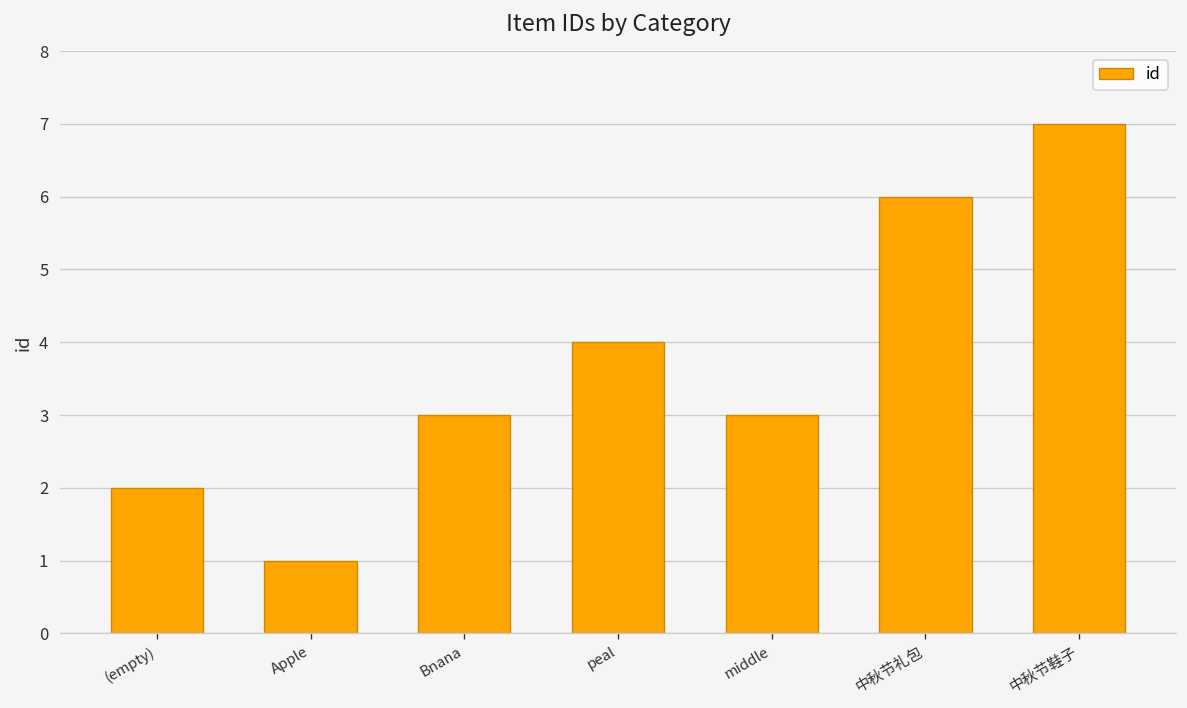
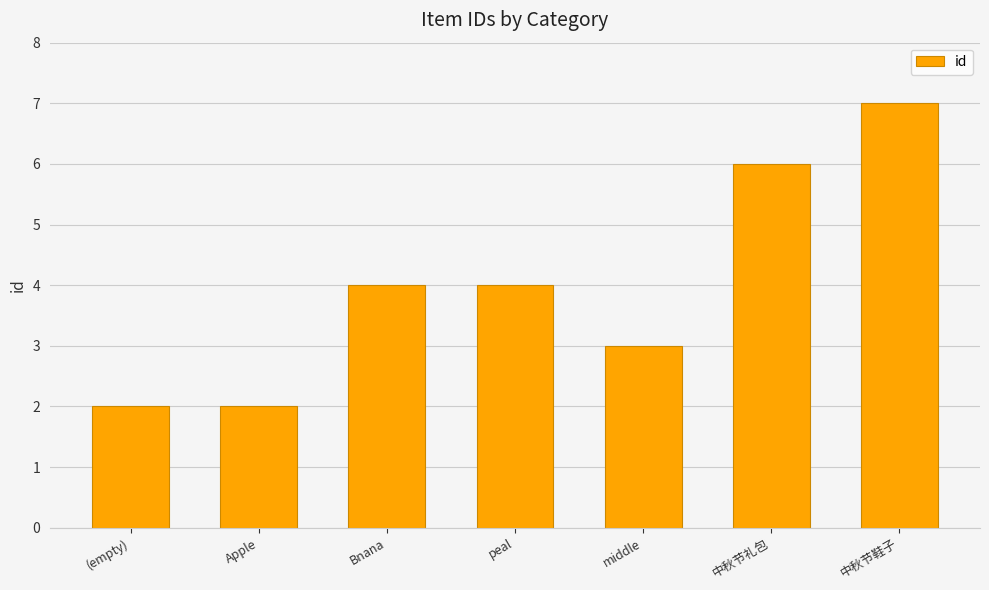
Apple: 1 -> 2
Bnana: 3 -> 4
